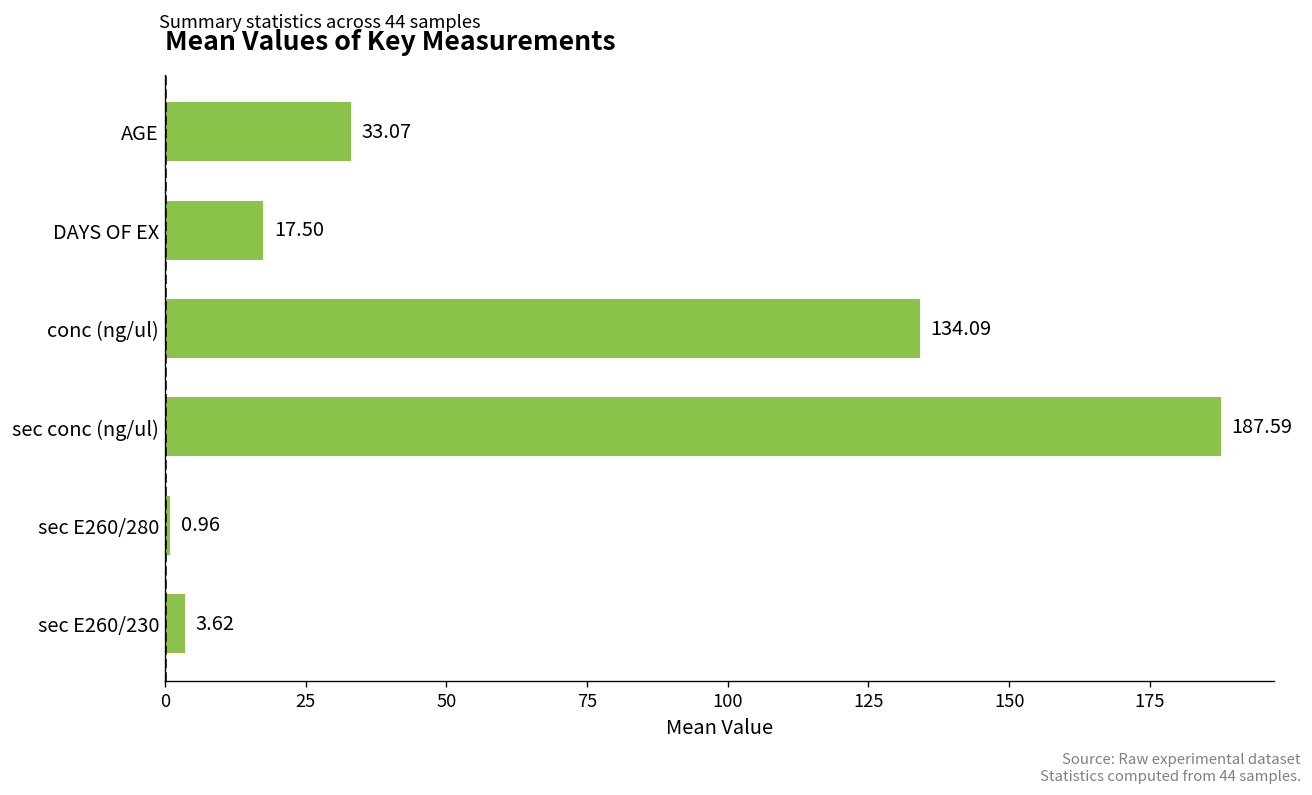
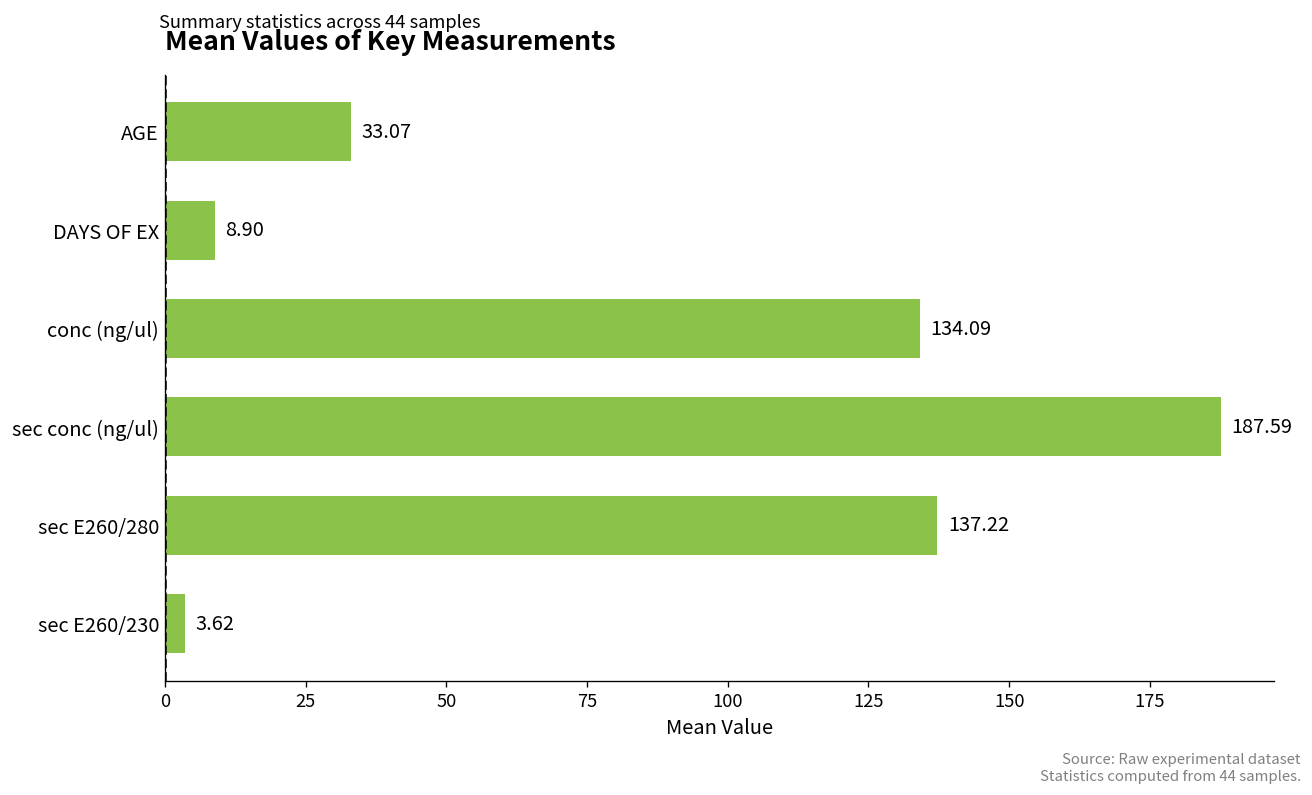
DAYS OF EX: 17.50 -> 8.90
sec E260/280: 0.96 -> 137.22
